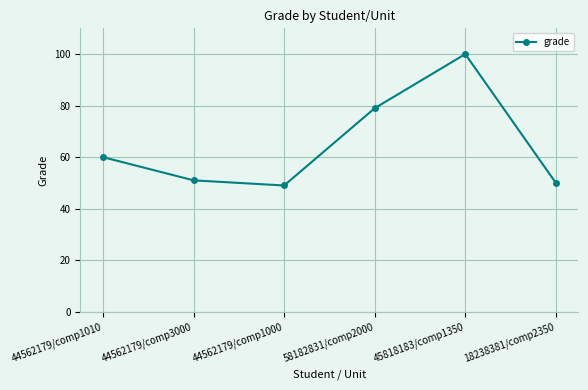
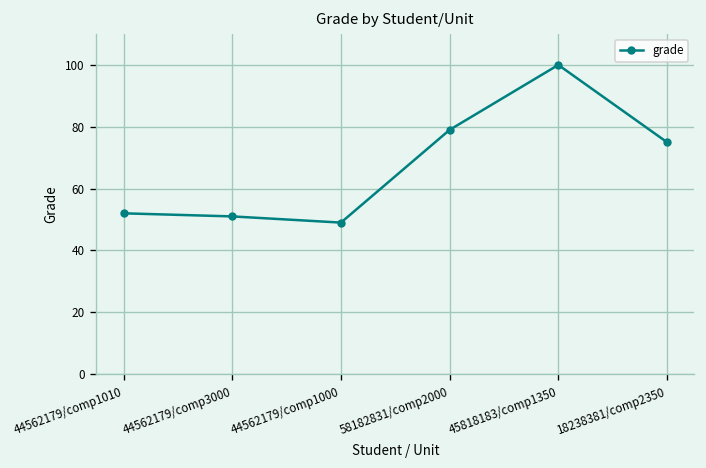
44562179/comp1010: 60 -> 52
18238381/comp2350: 50 -> 75
